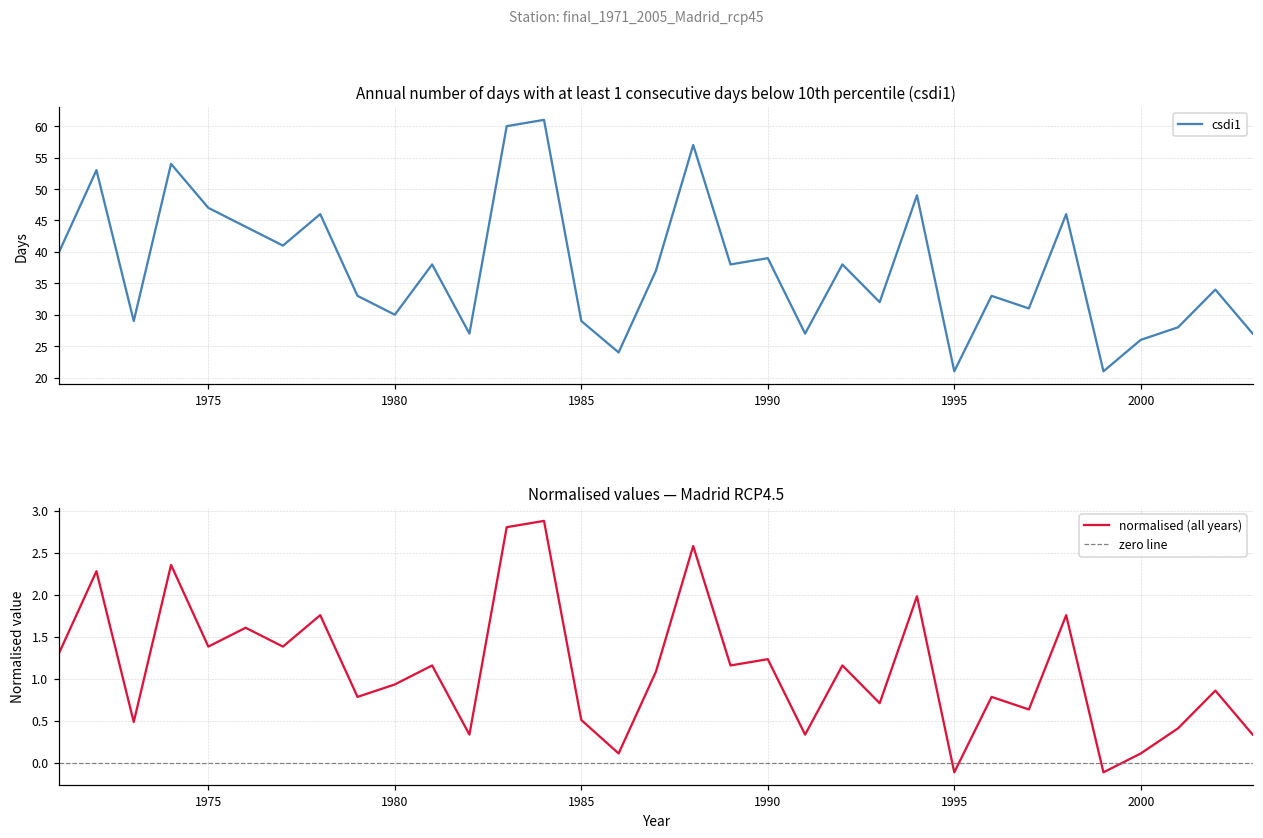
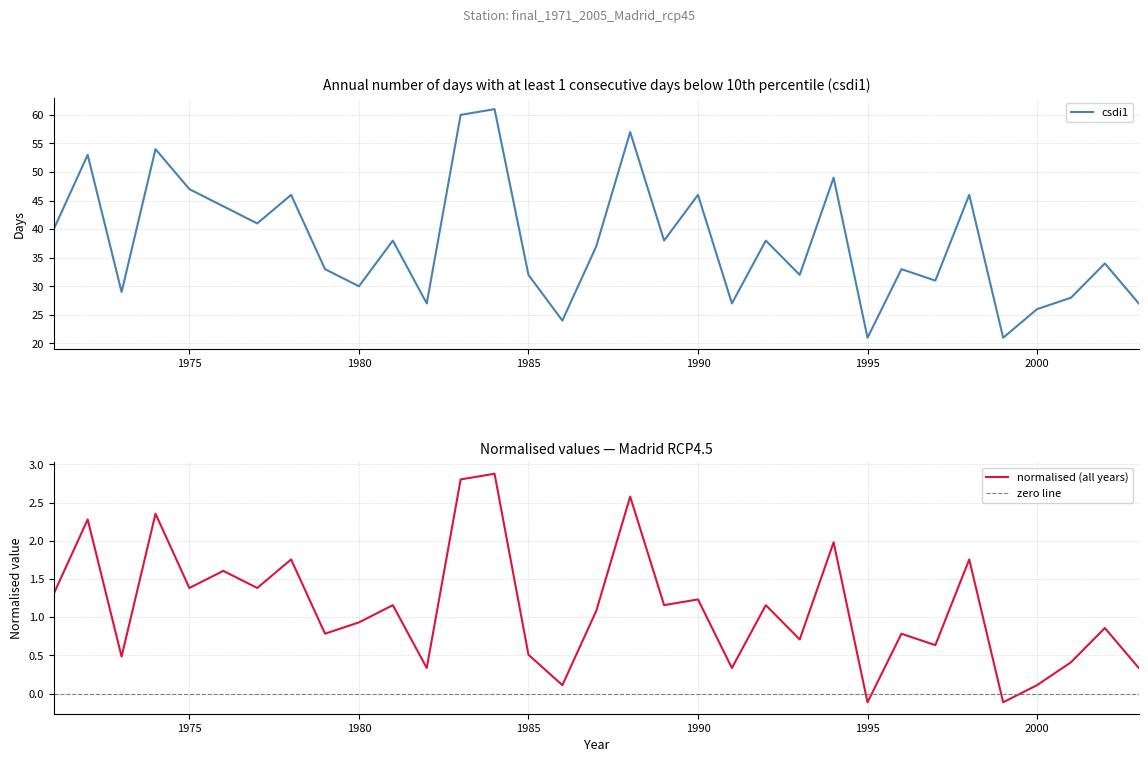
Annual number of days with at least 1 consecutive days below 10th percentile (csdi1), 1985: 29 -> 32
Annual number of days with at least 1 consecutive days below 10th percentile (csdi1), 1990: 39 -> 46
